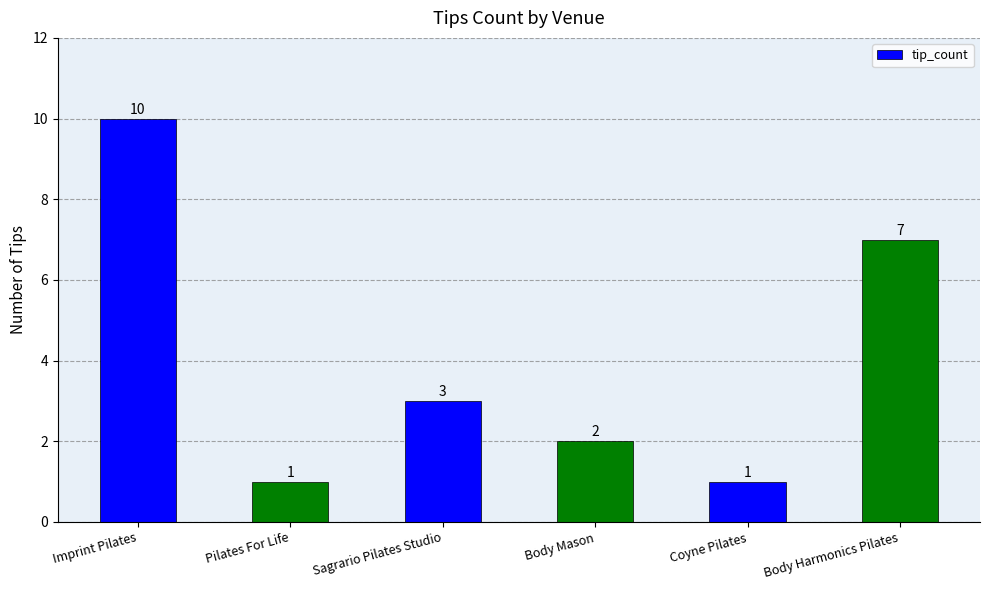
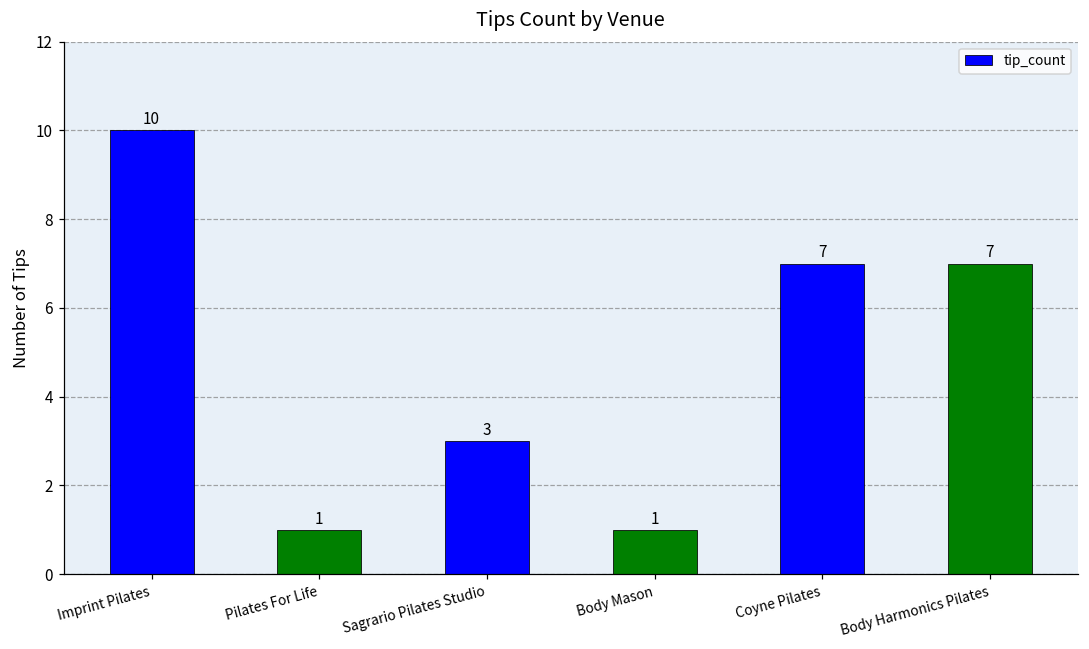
Body Mason: 2 -> 1
Coyne Pilates: 1 -> 7
